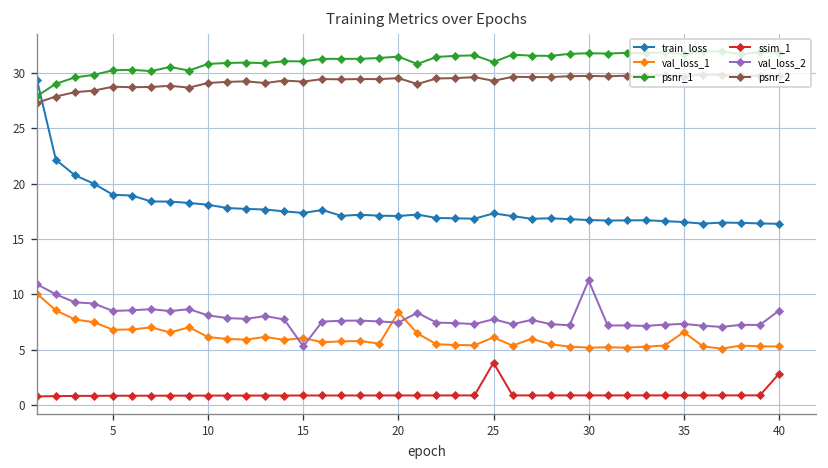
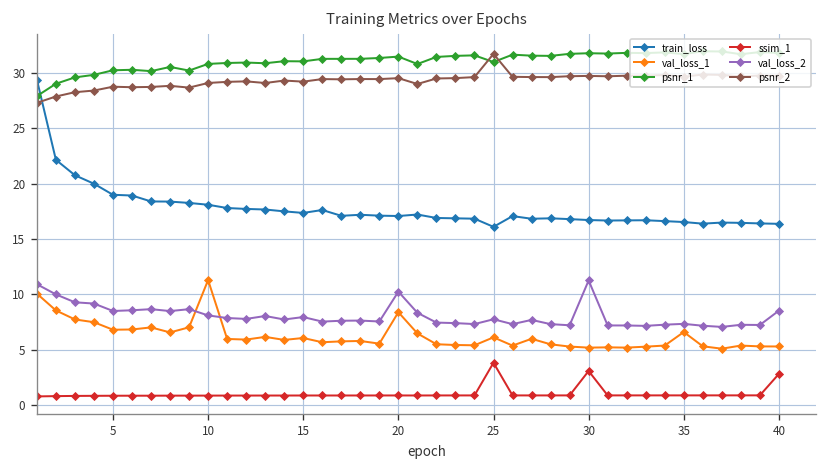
val_loss_1, 10: 6 -> 11
val_loss_2, 15: 5 -> 8
val_loss_2, 20: 7 -> 10
train_loss, 25: 17 -> 16
psnr_2, 25: 29 -> 32
ssim_1, 30: 1 -> 3
